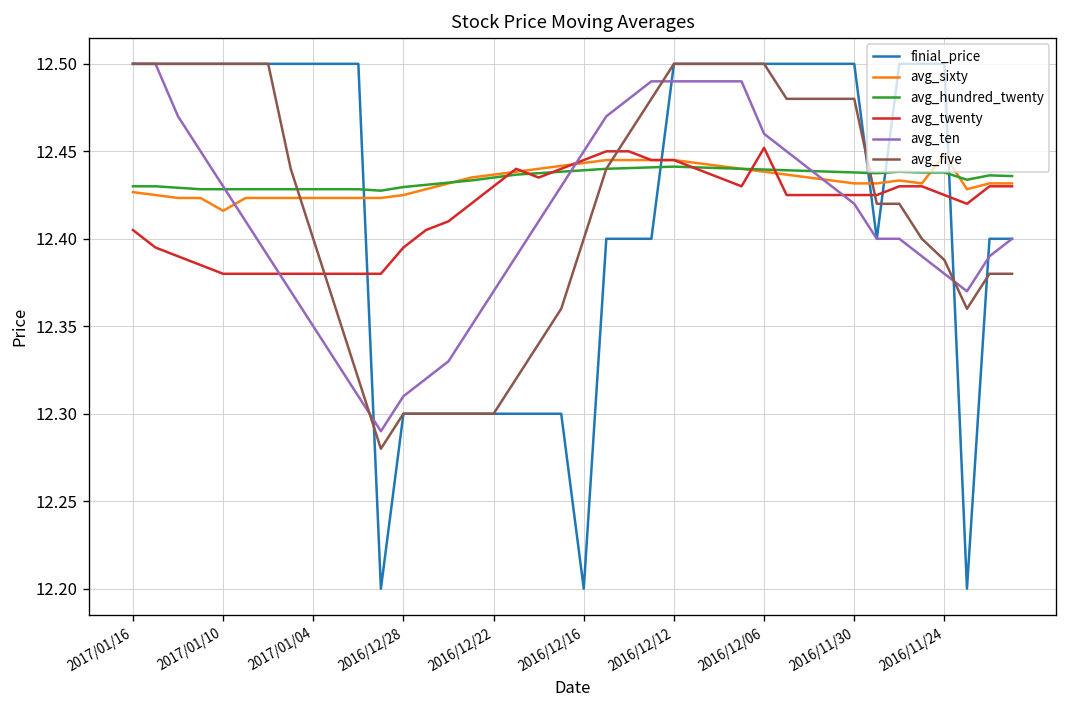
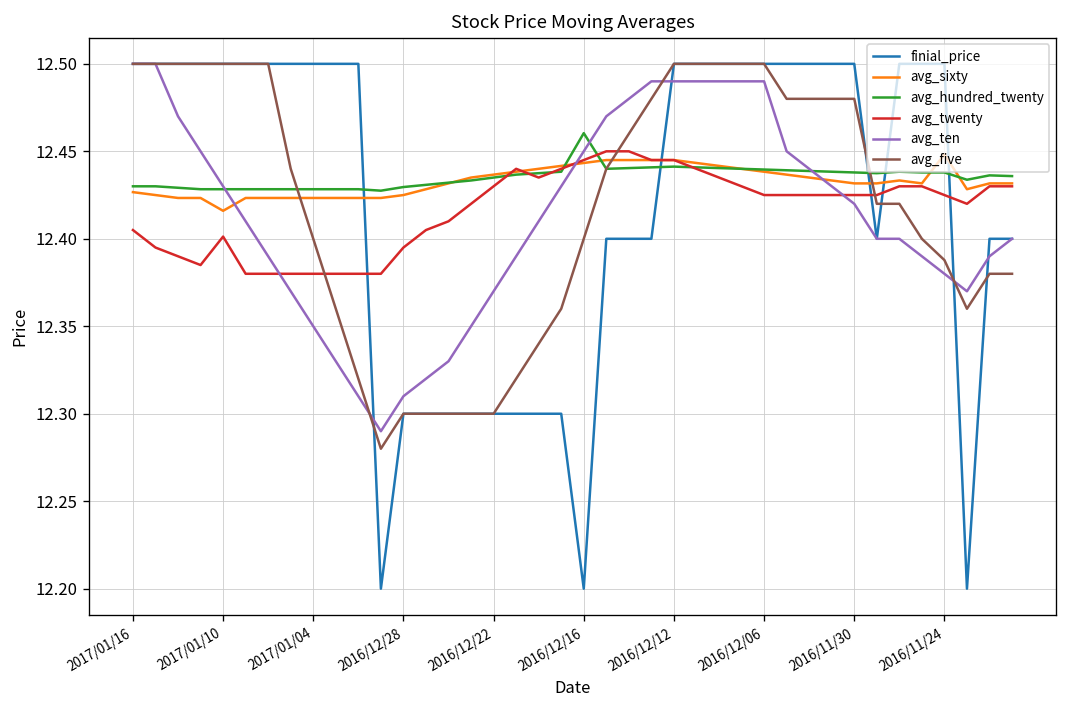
avg_twenty, 2017/01/10: 12.380 -> 12.401
avg_hundred_twenty, 2016/12/16: 12.439 -> 12.460
avg_twenty, 2016/12/06: 12.452 -> 12.425
avg_ten, 2016/12/06: 12.46 -> 12.49
